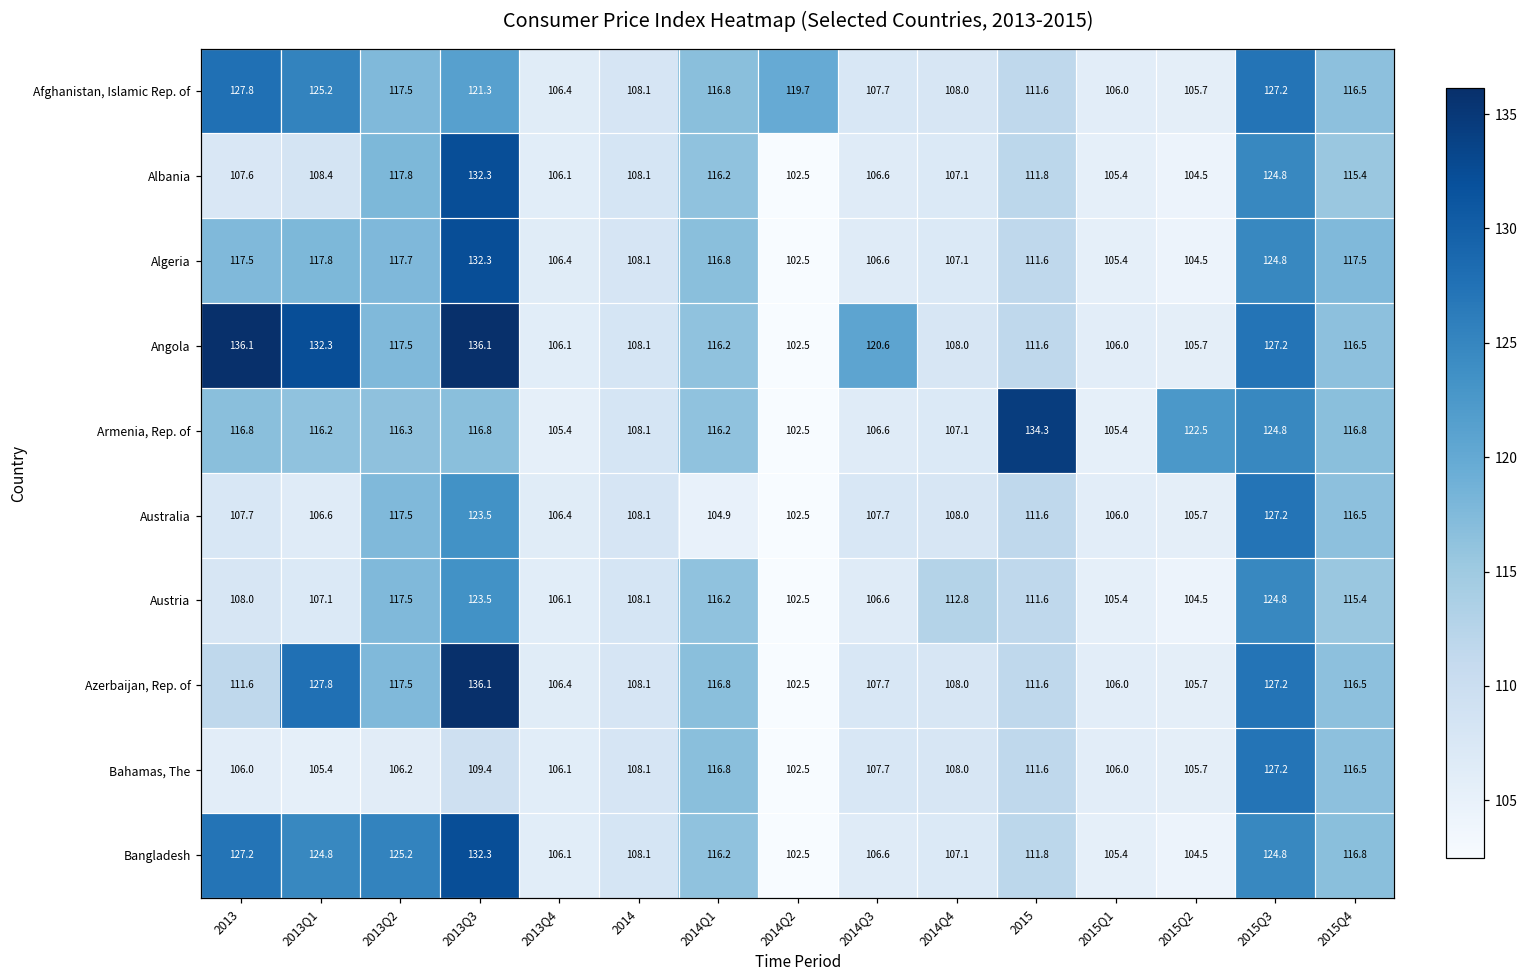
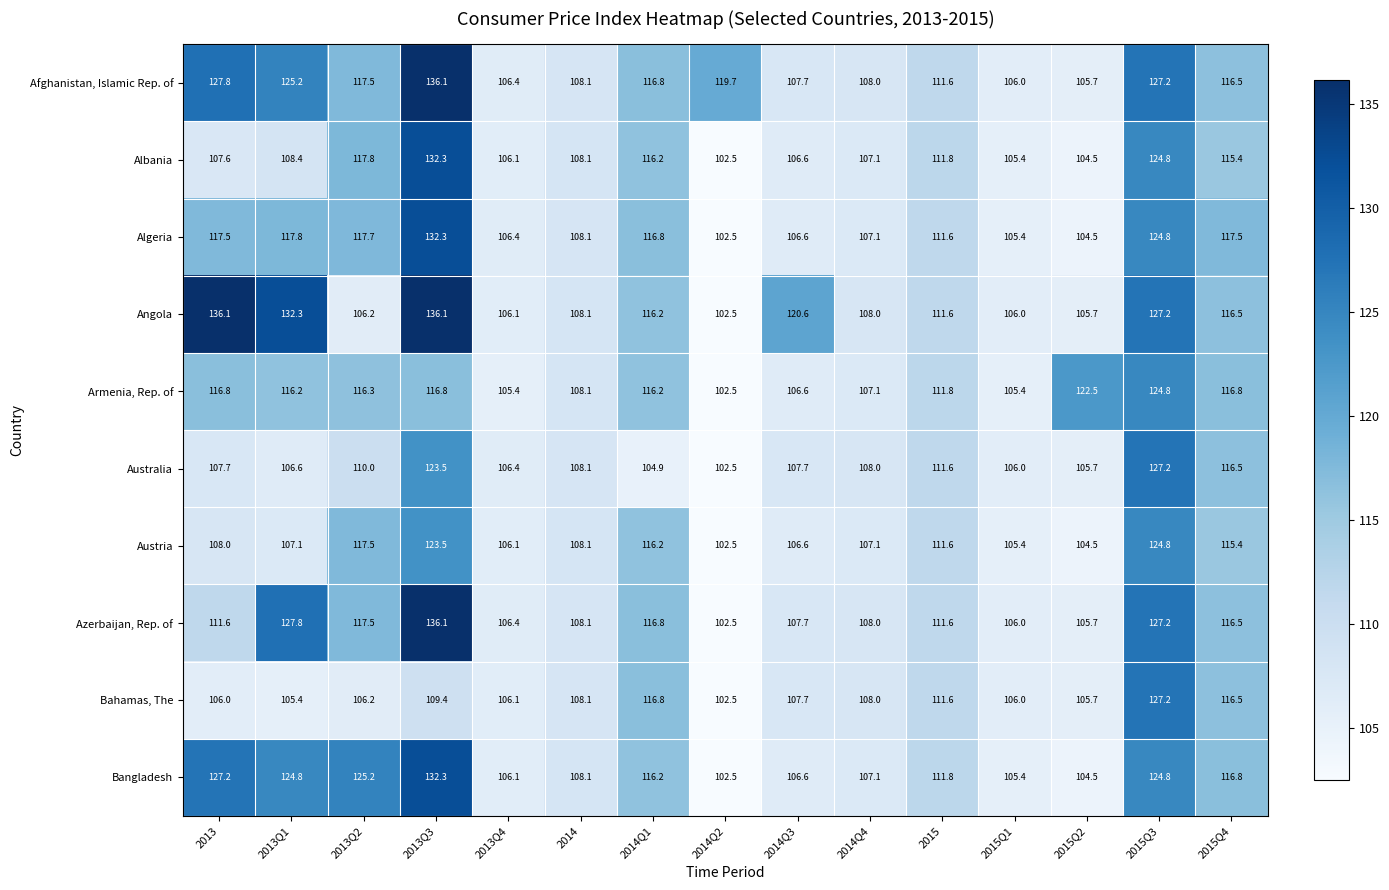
Afghanistan, Islamic Rep. of, 2013Q3: 121.3 -> 136.1
Angola, 2013Q2: 117.5 -> 106.2
Armenia, Rep. of, 2015: 134.3 -> 111.8
Australia, 2013Q2: 117.5 -> 110.0
Austria, 2014Q4: 112.8 -> 107.1
